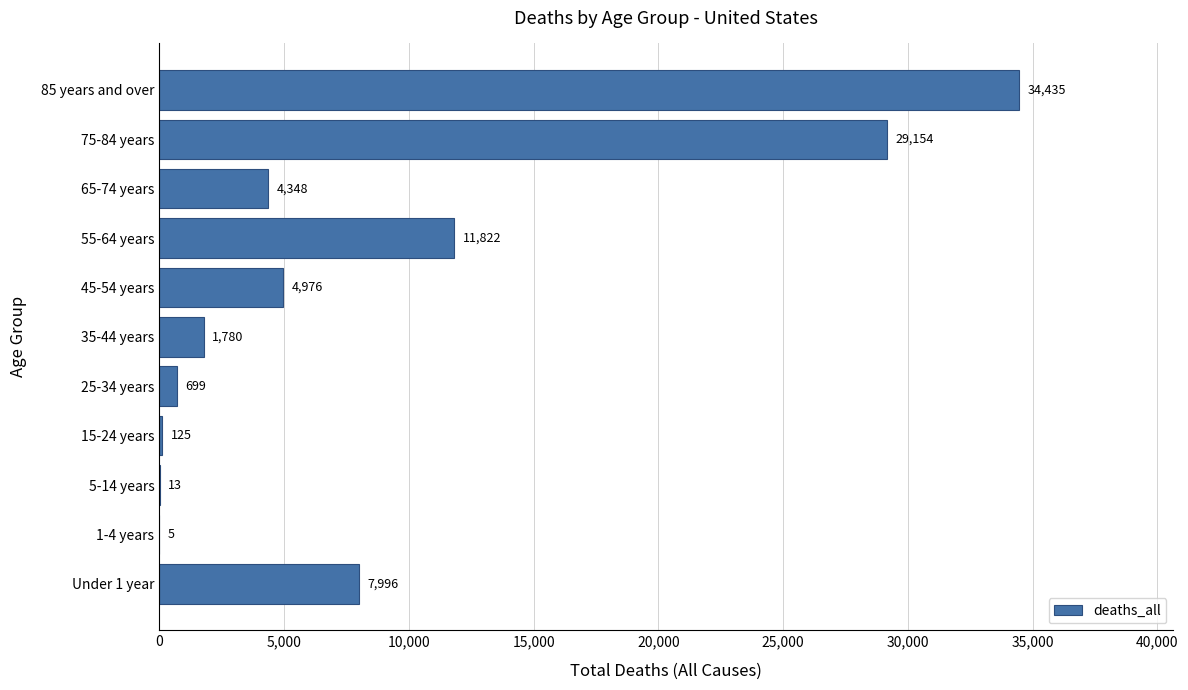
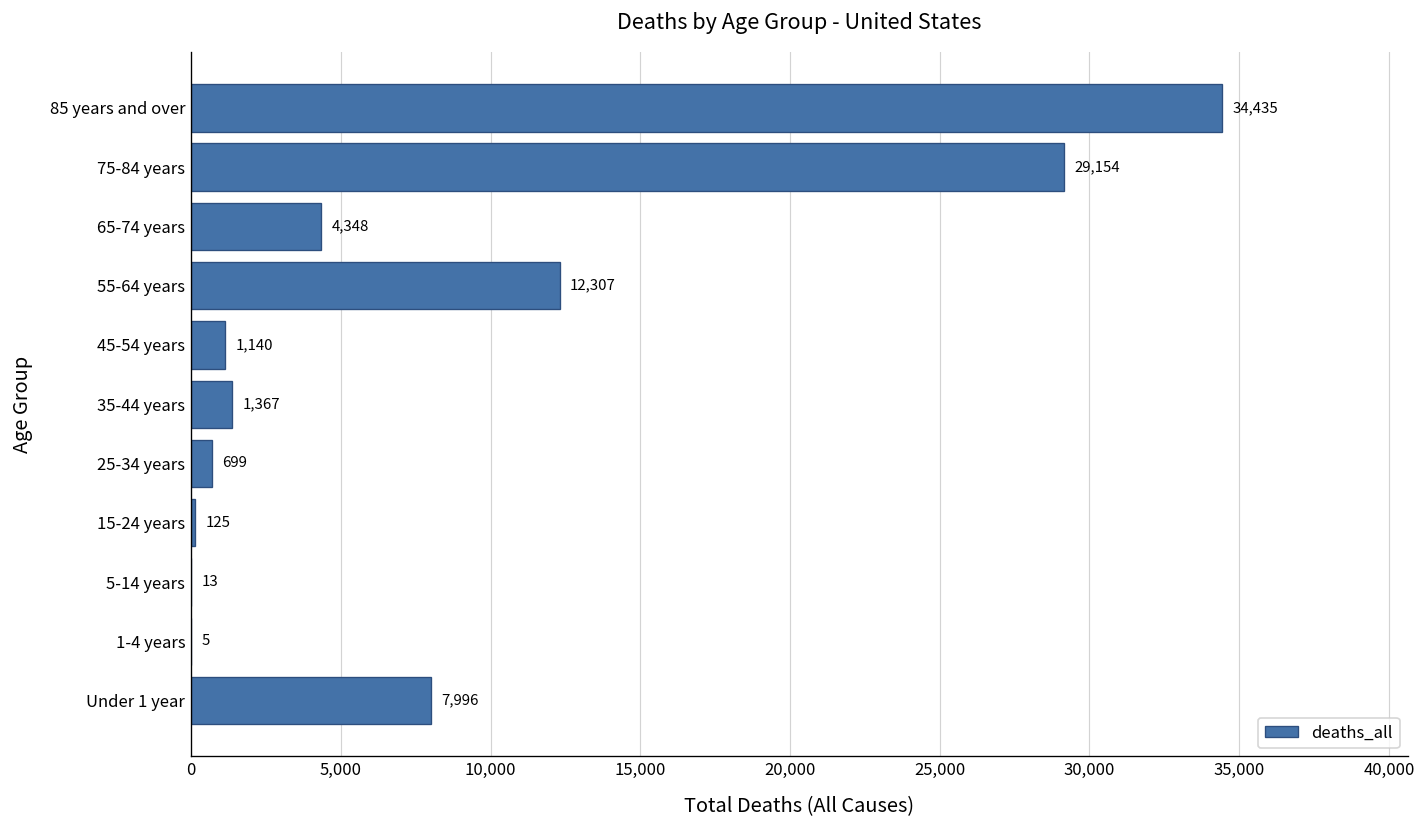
55-64 years: 11,822 -> 12,307
45-54 years: 4,976 -> 1,140
35-44 years: 1,780 -> 1,367
